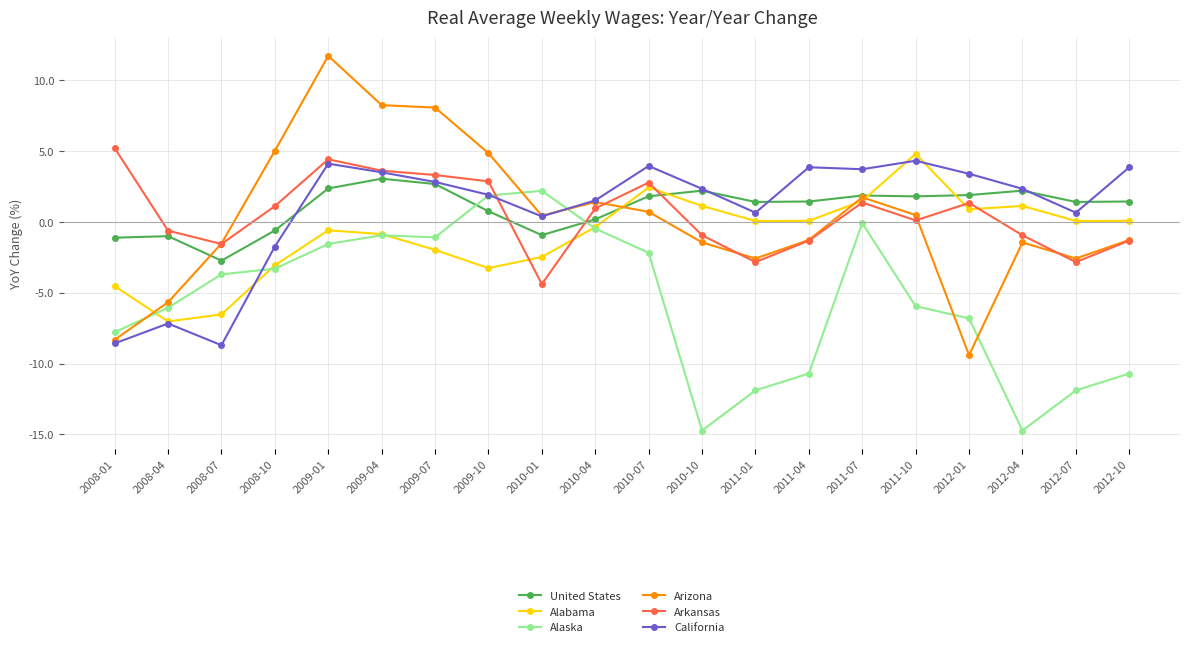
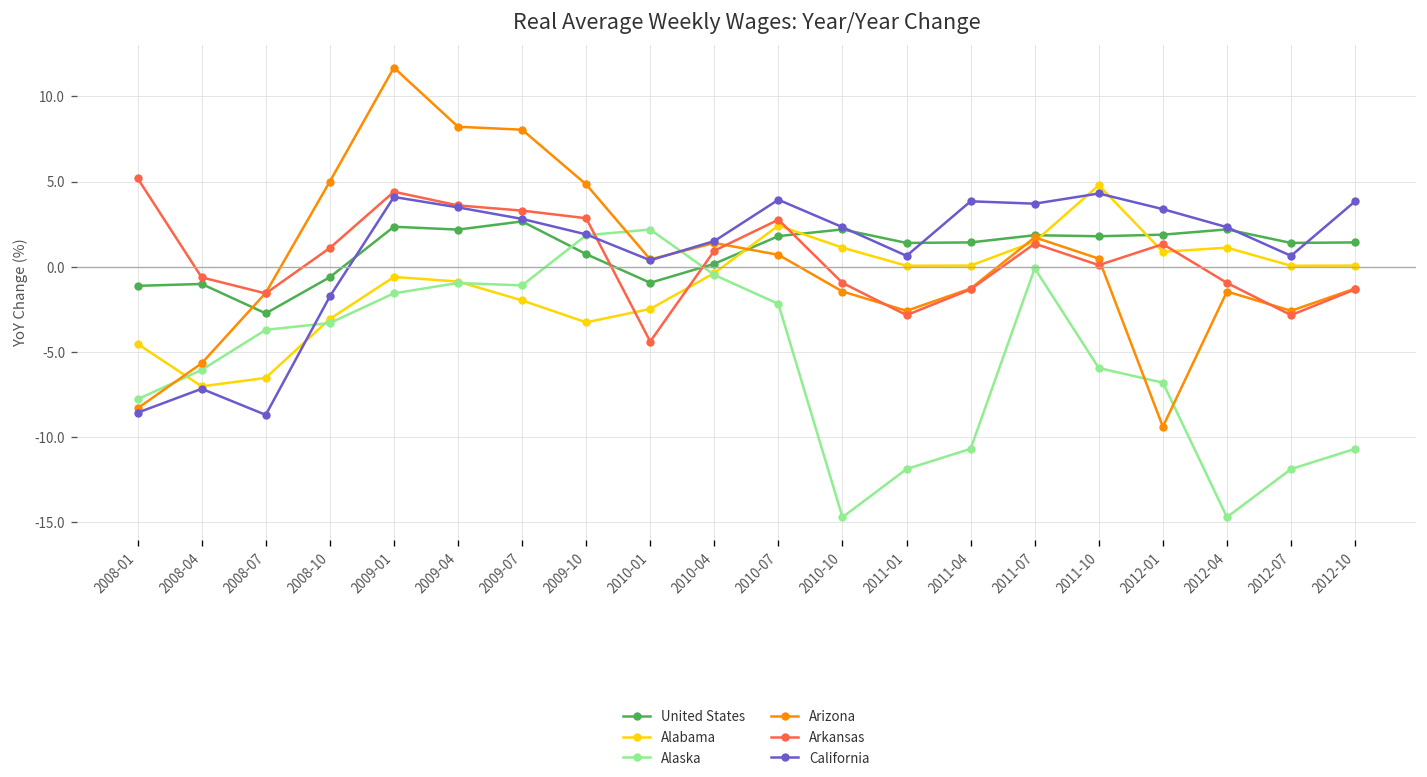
United States, 2009-04: 3.0 -> 2.2
